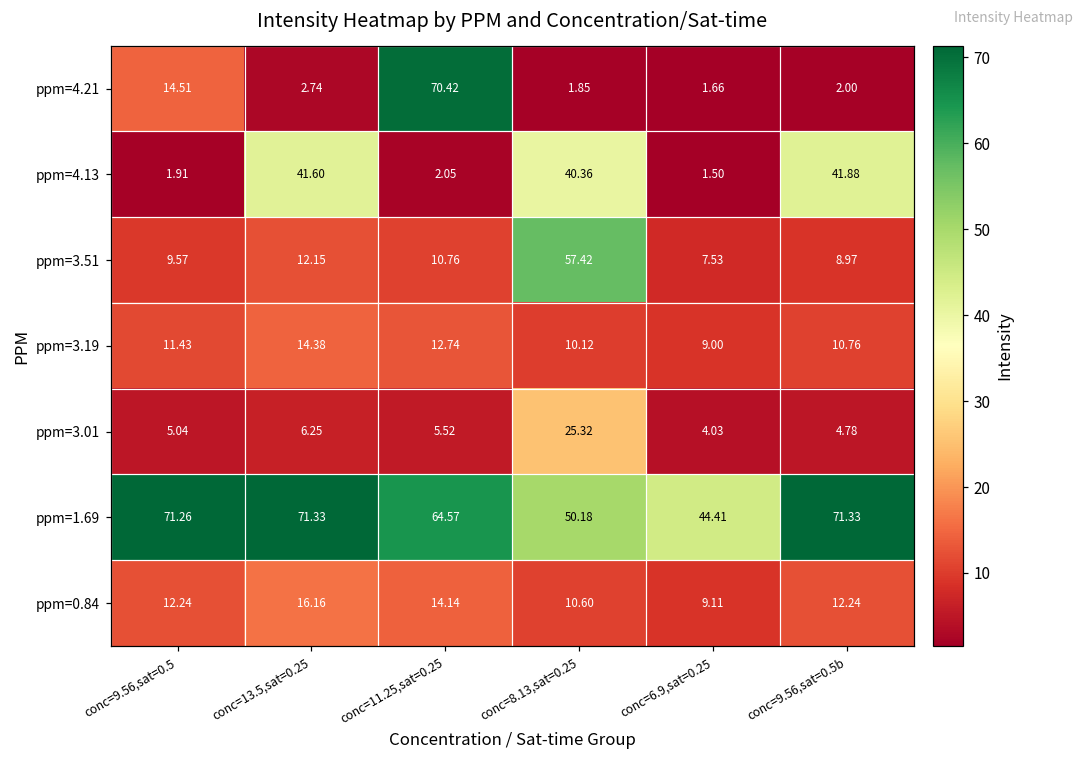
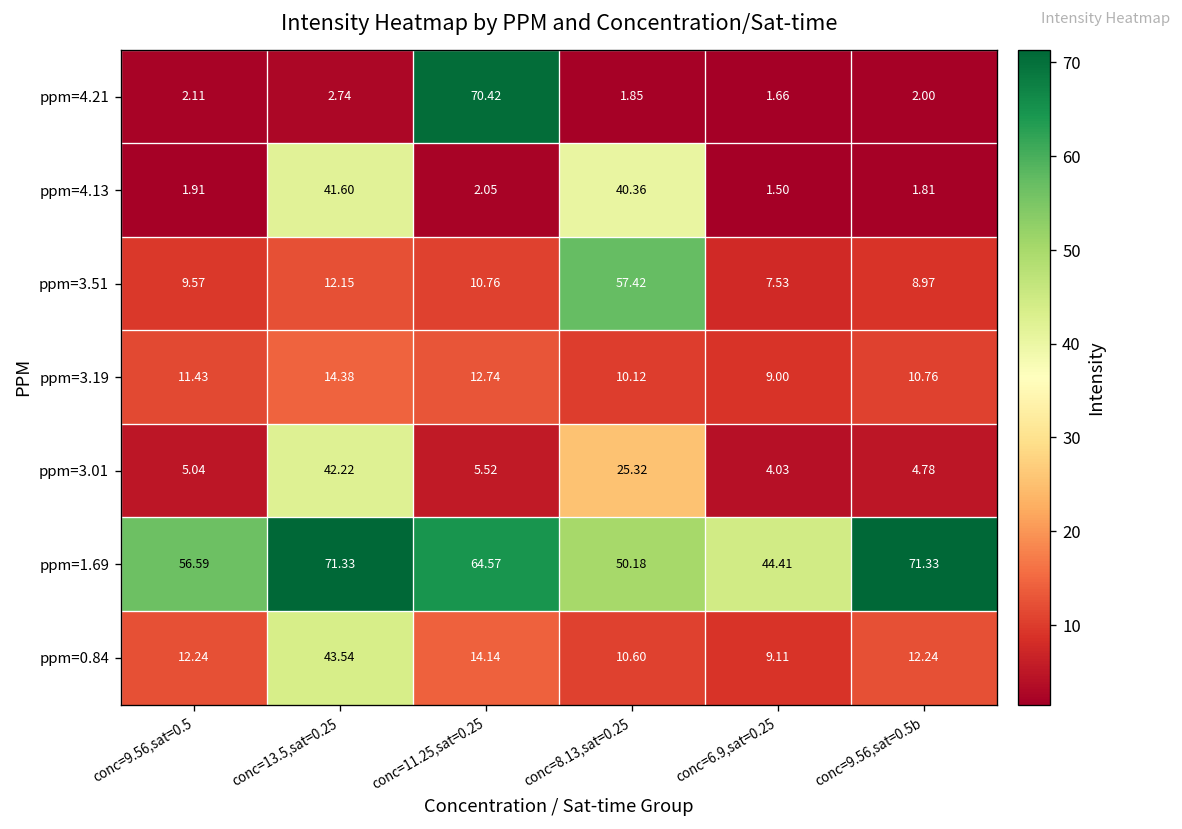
ppm=4.21, conc=9.56,sat=0.5: 14.51 -> 2.11
ppm=4.13, conc=9.56,sat=0.5b: 41.88 -> 1.81
ppm=3.01, conc=13.5,sat=0.25: 6.25 -> 42.22
ppm=1.69, conc=9.56,sat=0.5: 71.26 -> 56.59
ppm=0.84, conc=13.5,sat=0.25: 16.16 -> 43.54
